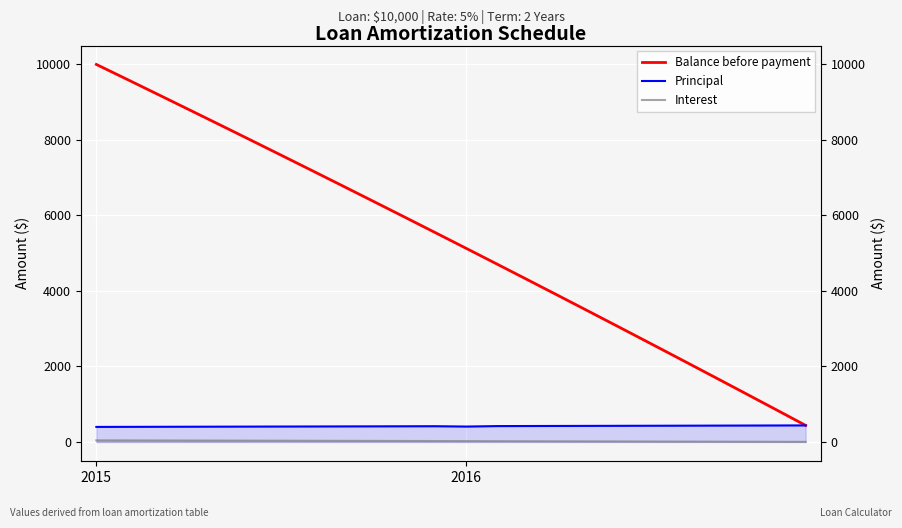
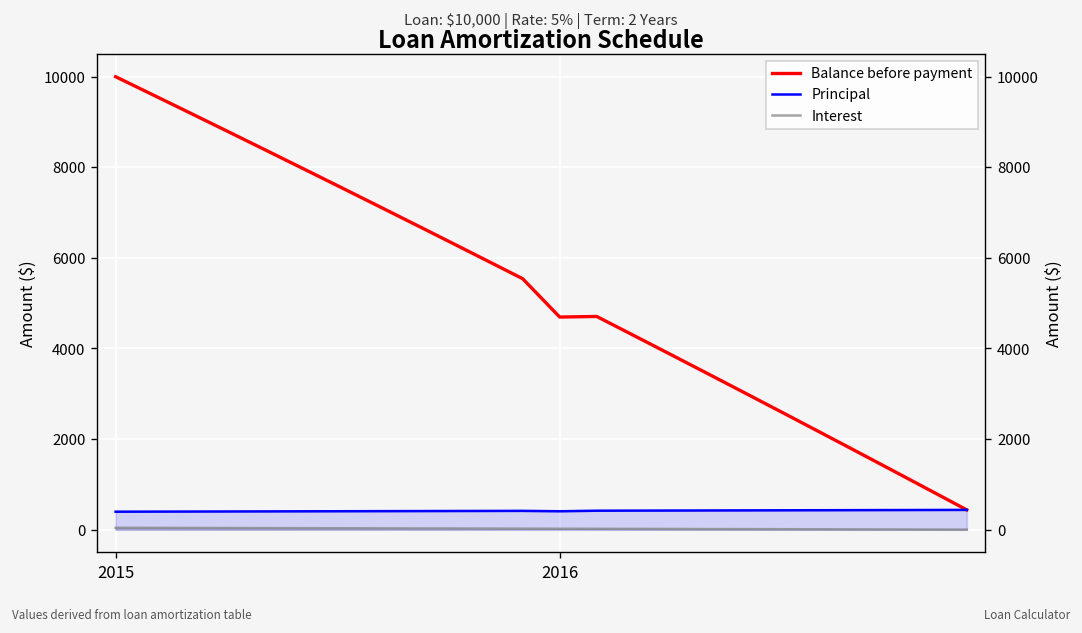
Balance before payment, 2016: 5100 -> 4700
